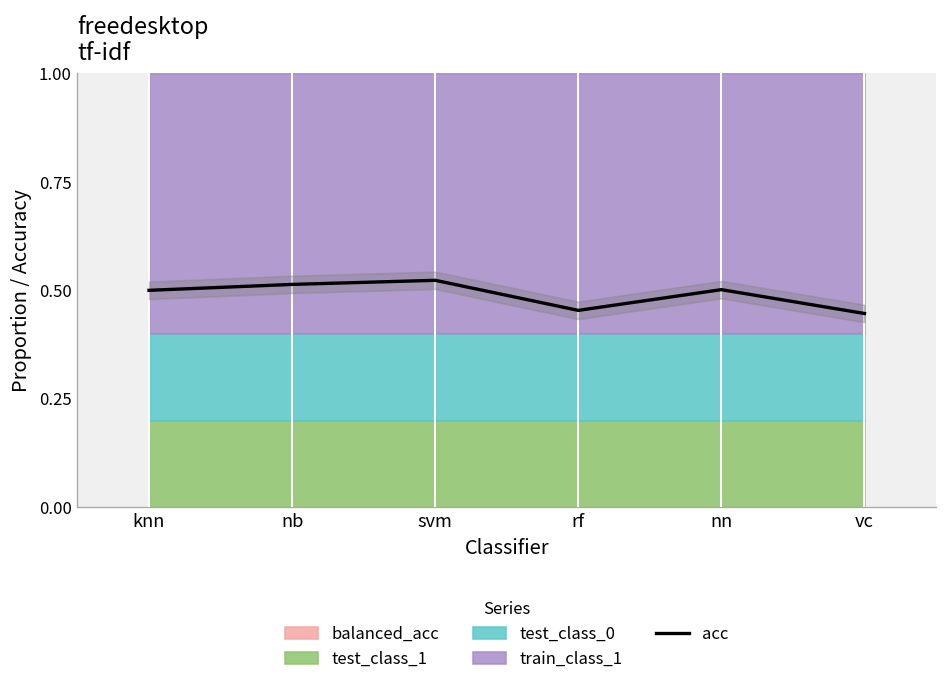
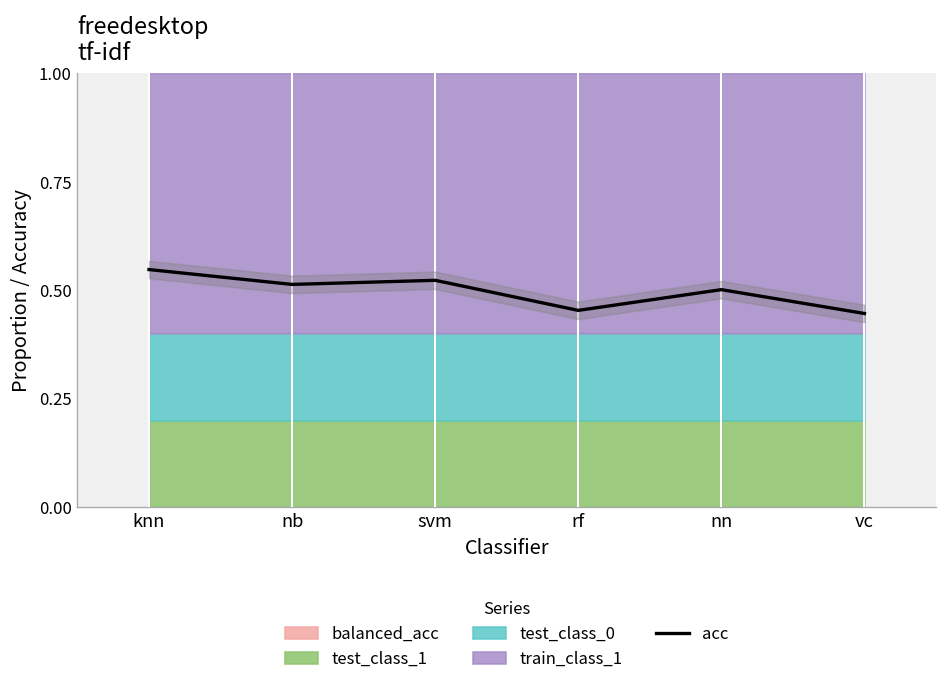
acc, knn: 0.50 -> 0.55
